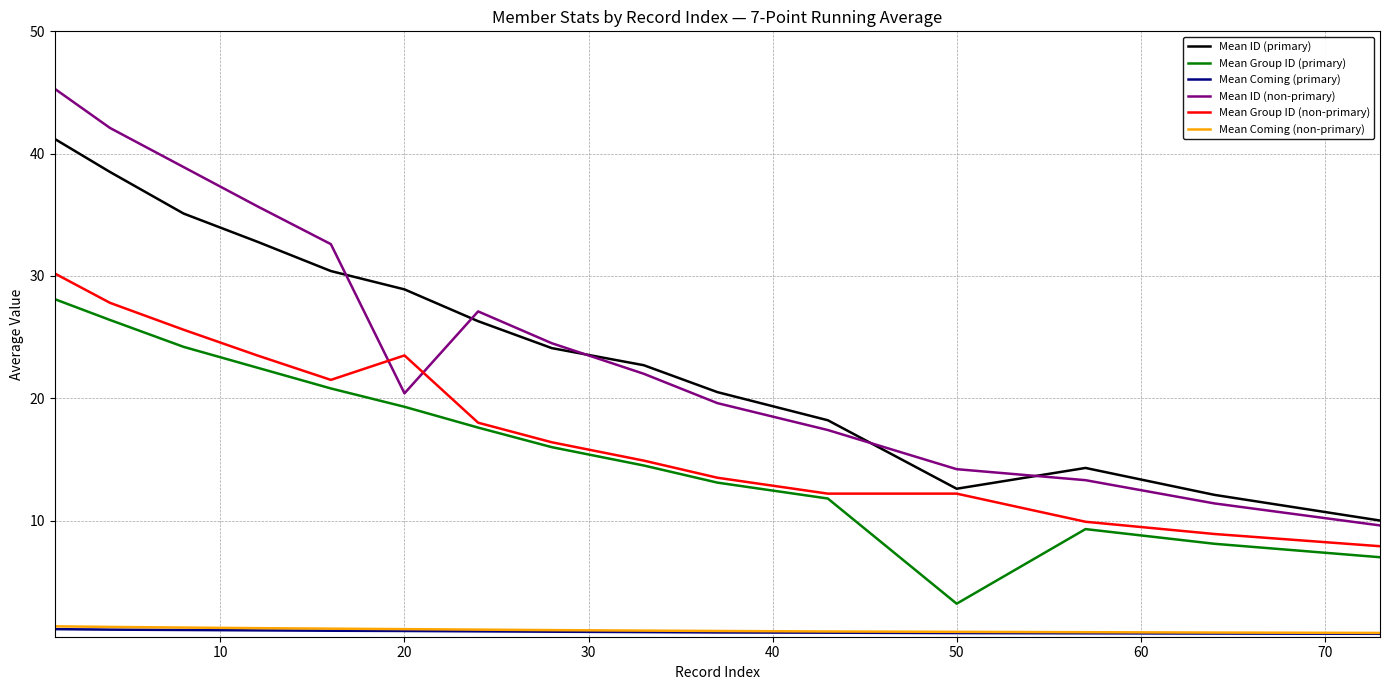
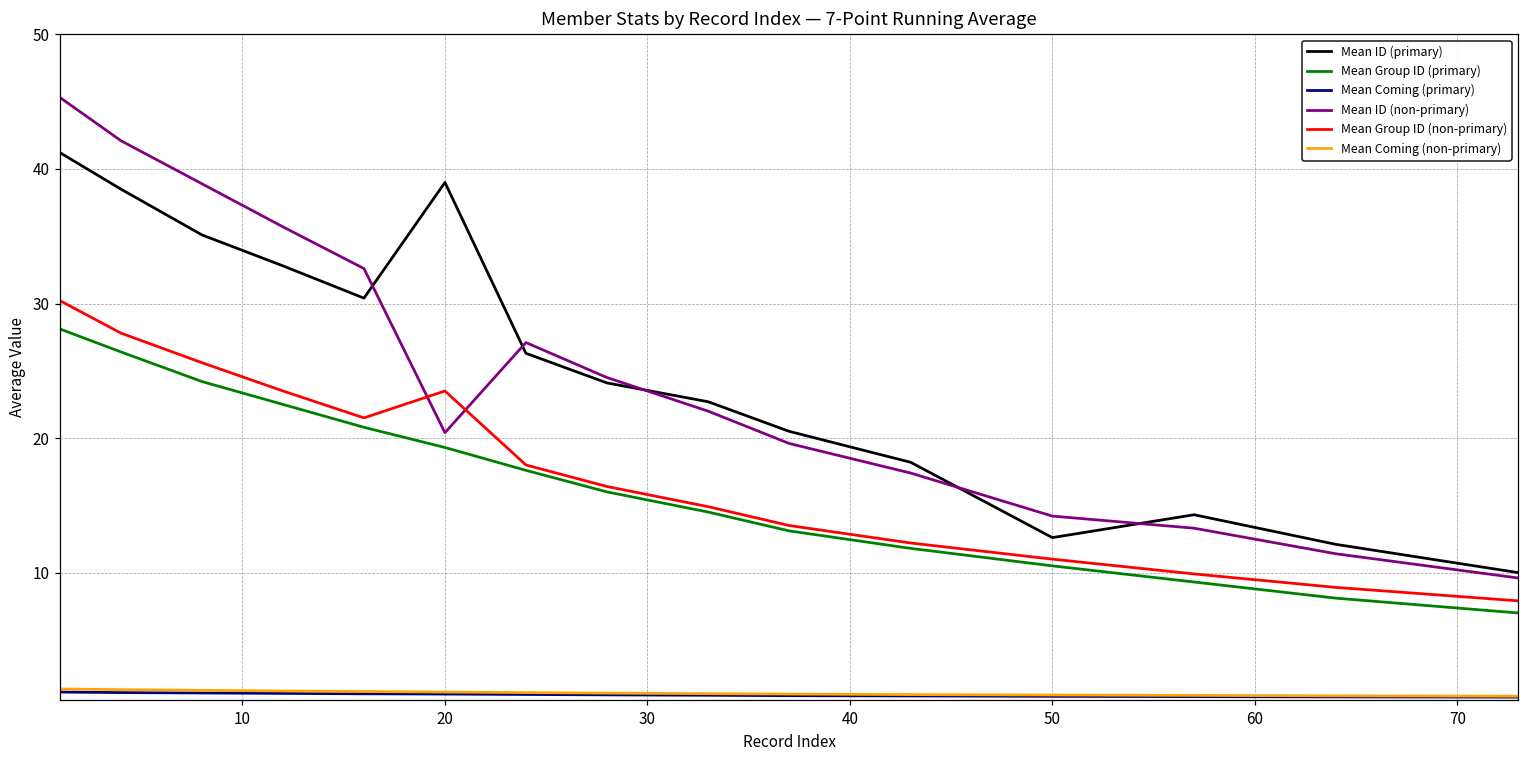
Mean ID (primary), 20: 28.9 -> 39.0
Mean Group ID (primary), 50: 3.2 -> 10.5
Mean Group ID (non-primary), 50: 12.2 -> 11.0
